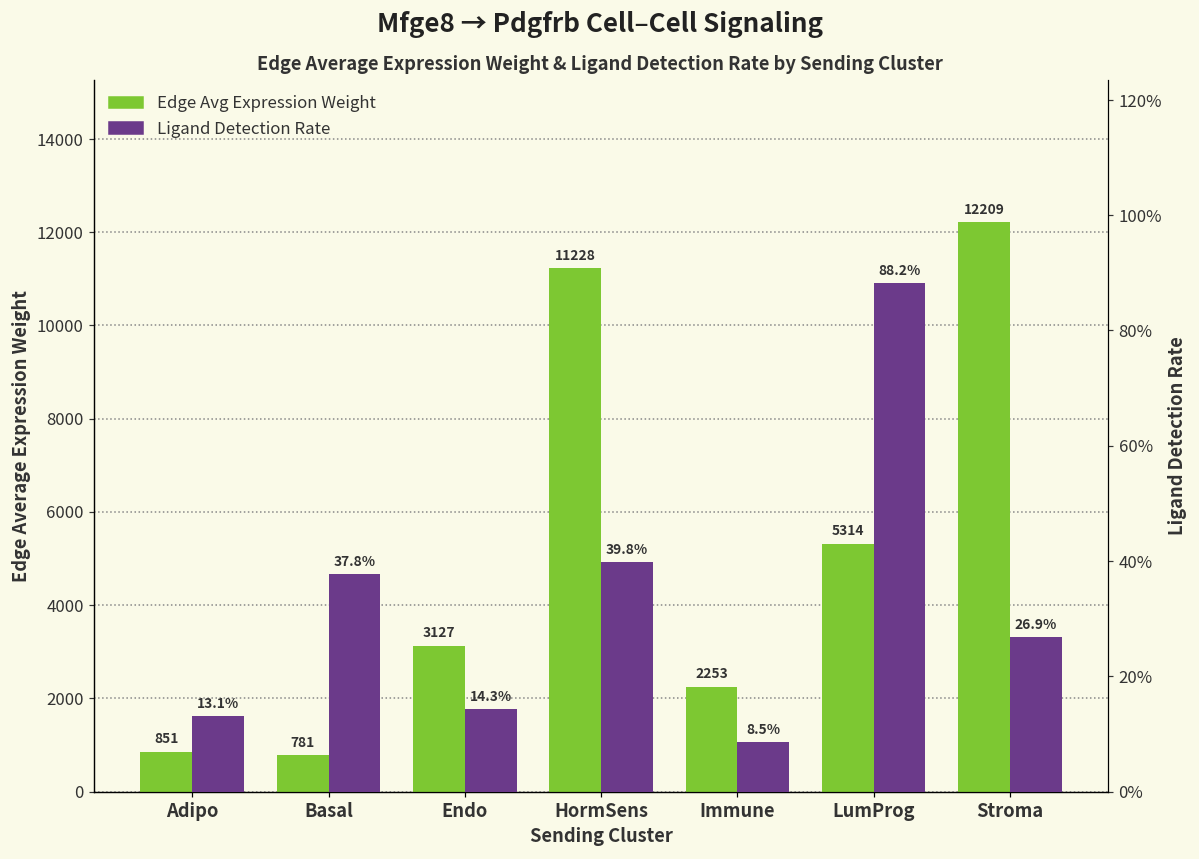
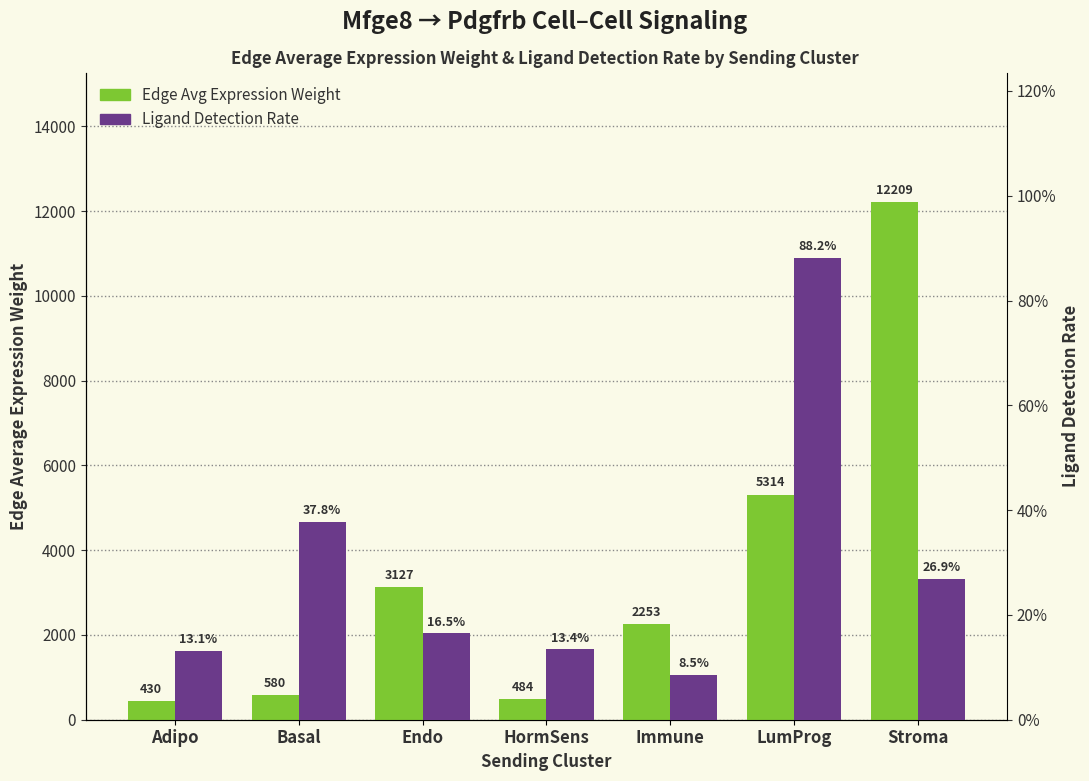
Edge Avg Expression Weight, Adipo: 851 -> 430
Edge Avg Expression Weight, Basal: 781 -> 580
Edge Avg Expression Weight, HormSens: 11228 -> 484
Ligand Detection Rate, Endo: 14.3% -> 16.5%
Ligand Detection Rate, HormSens: 39.8% -> 13.4%
